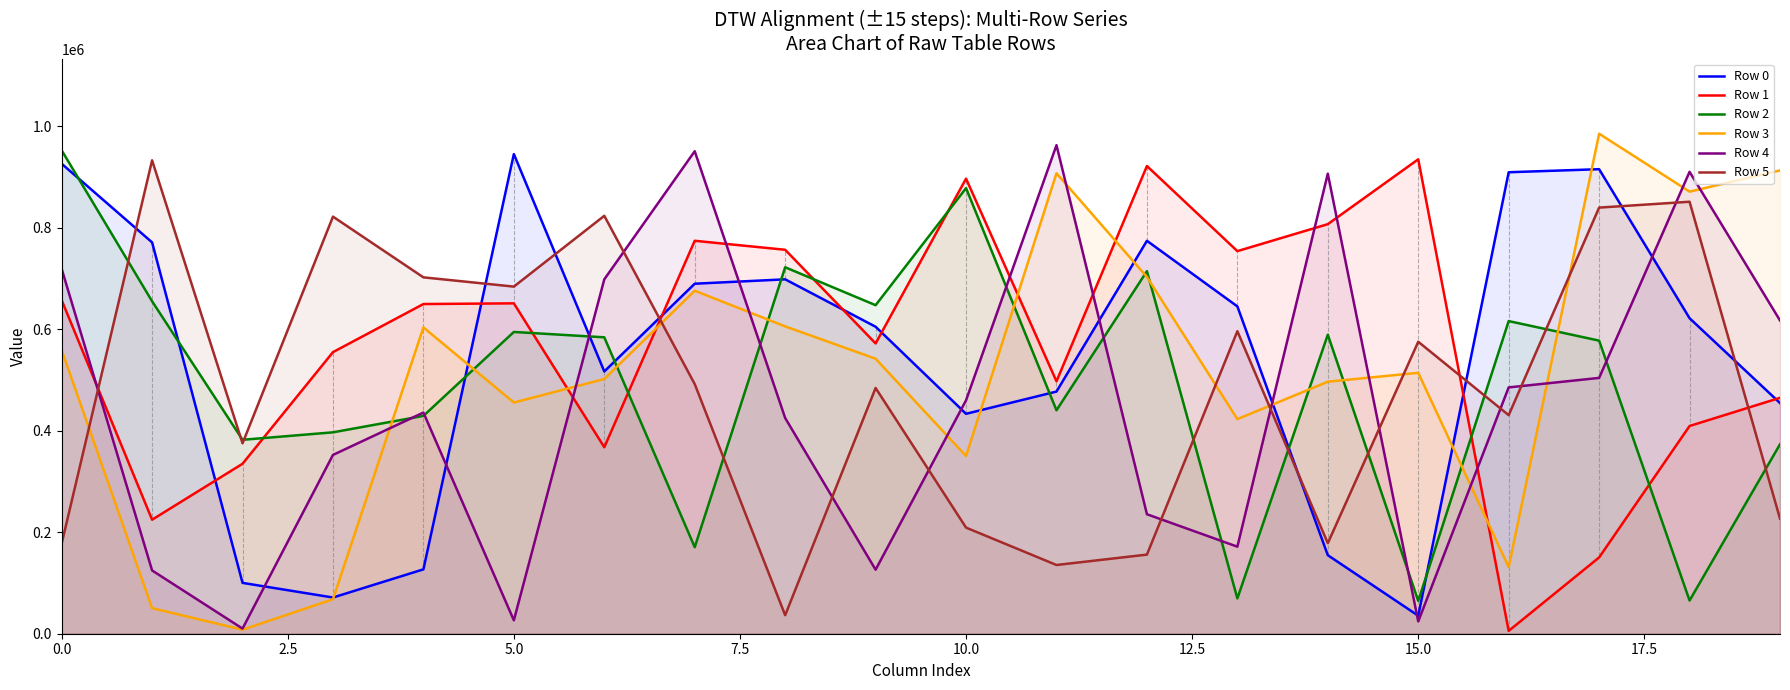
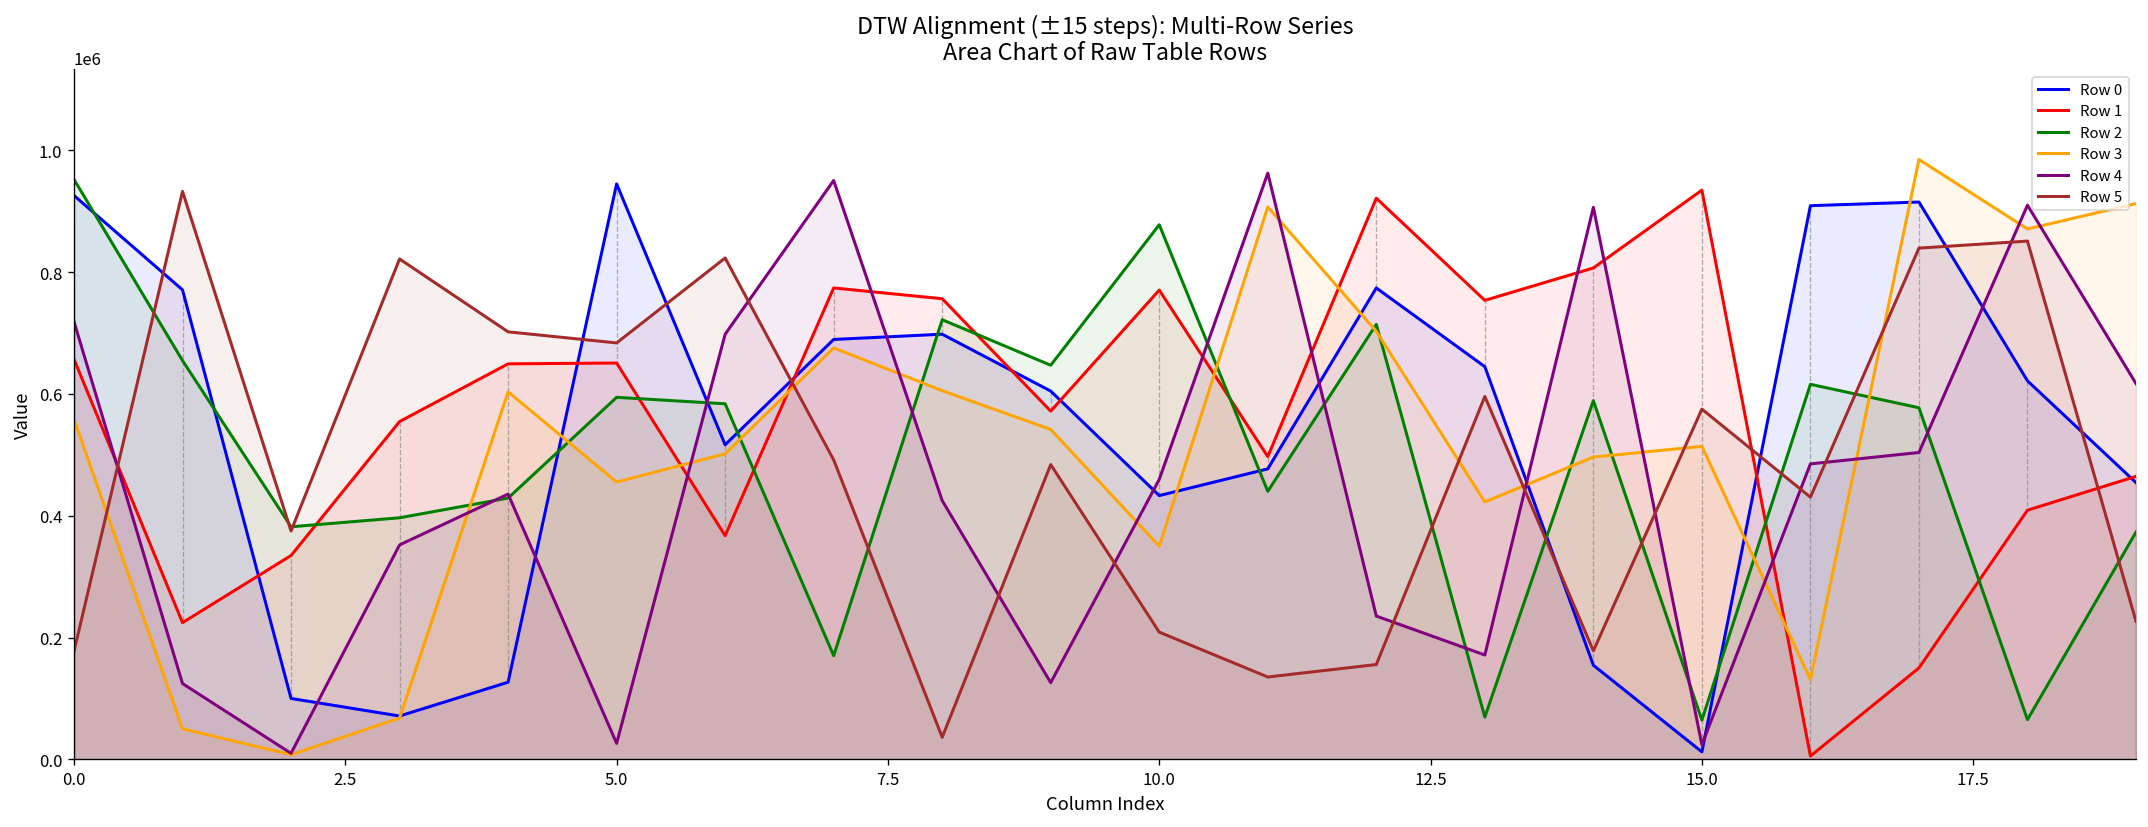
Row 1, 10.0: 900000 -> 770000
Row 0, 15.0: 40000 -> 10000
